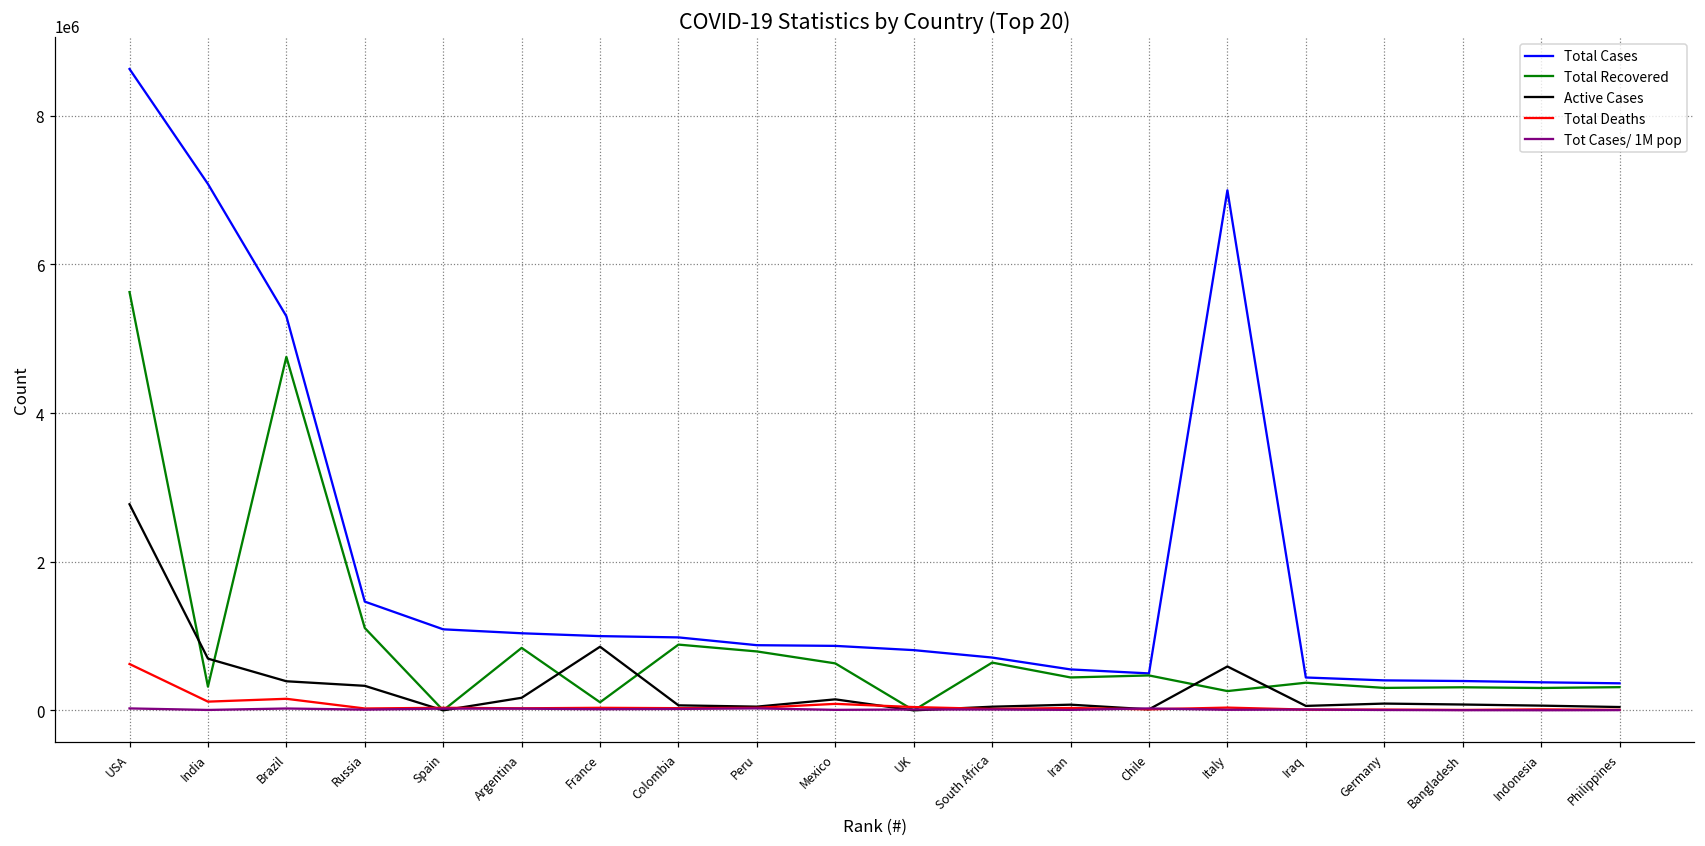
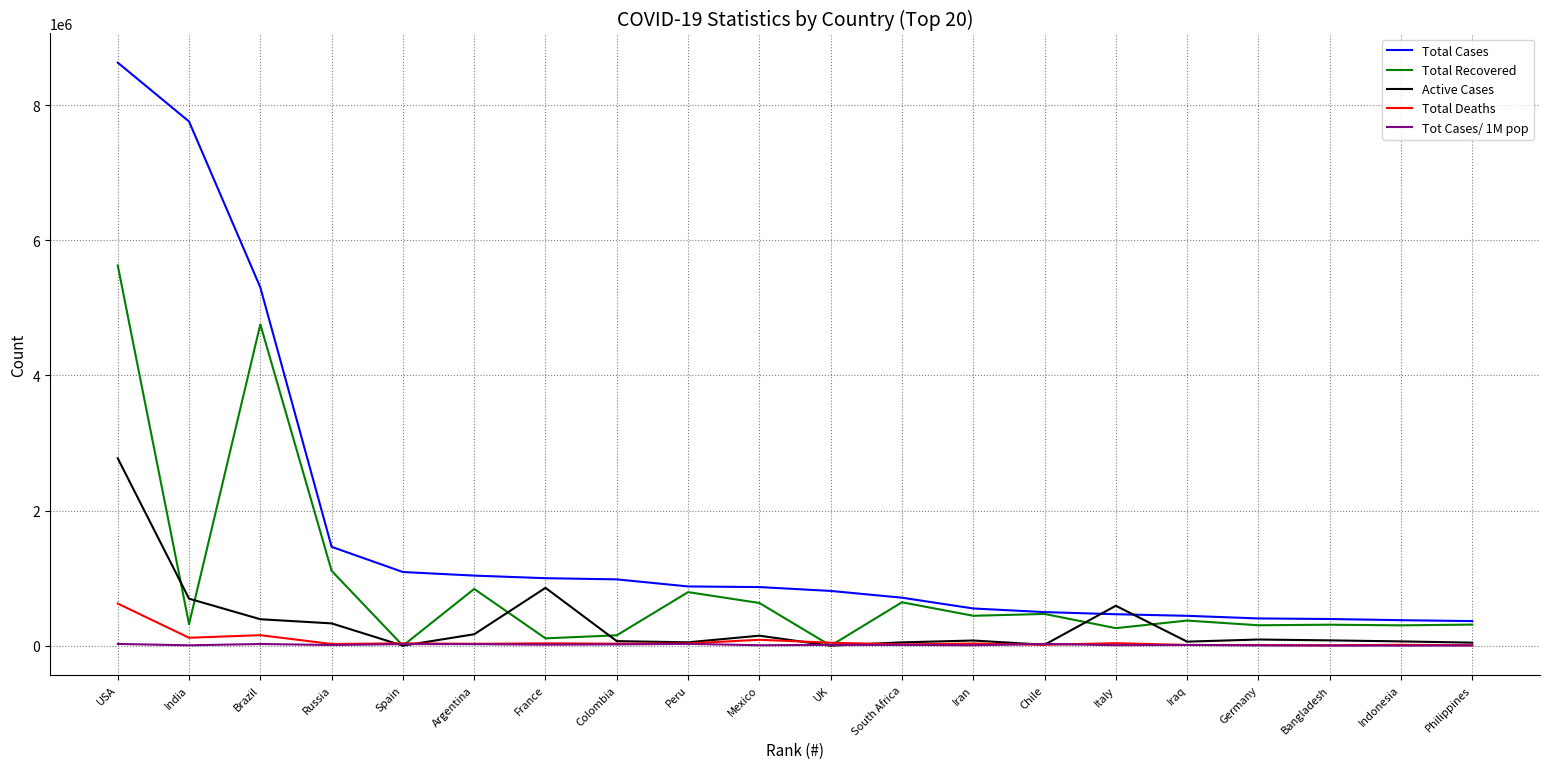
Total Cases, India: 7100000 -> 7800000
Total Recovered, Colombia: 900000 -> 200000
Total Cases, Italy: 7000000 -> 500000
